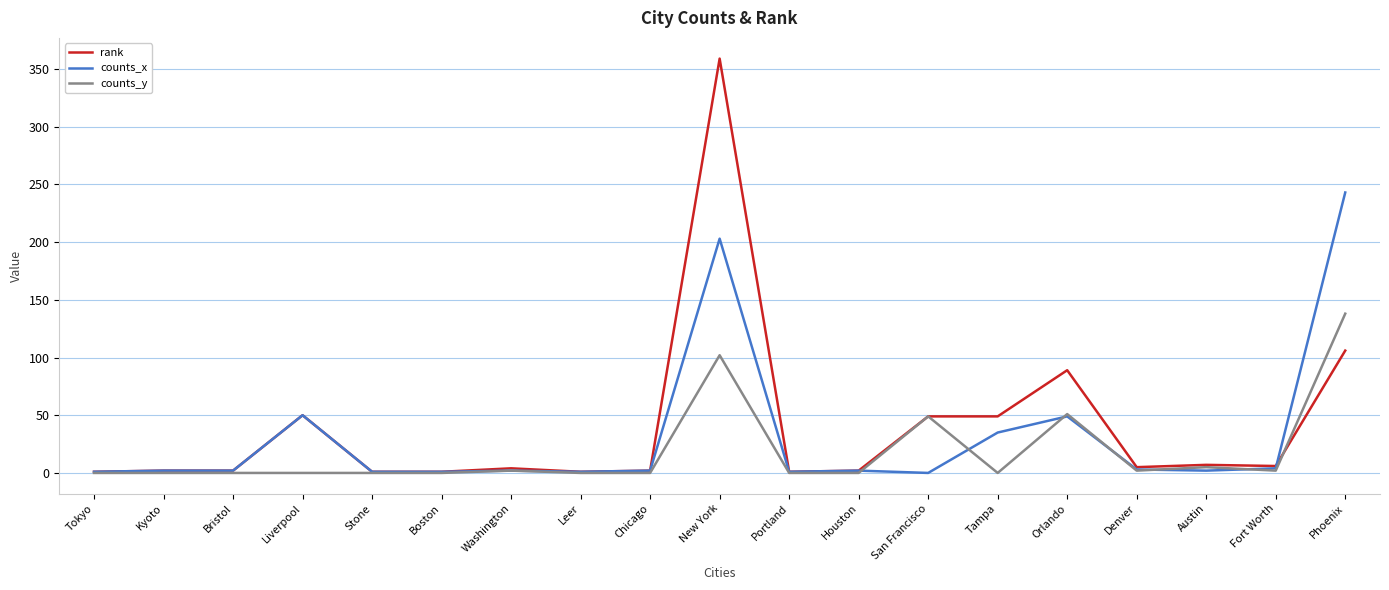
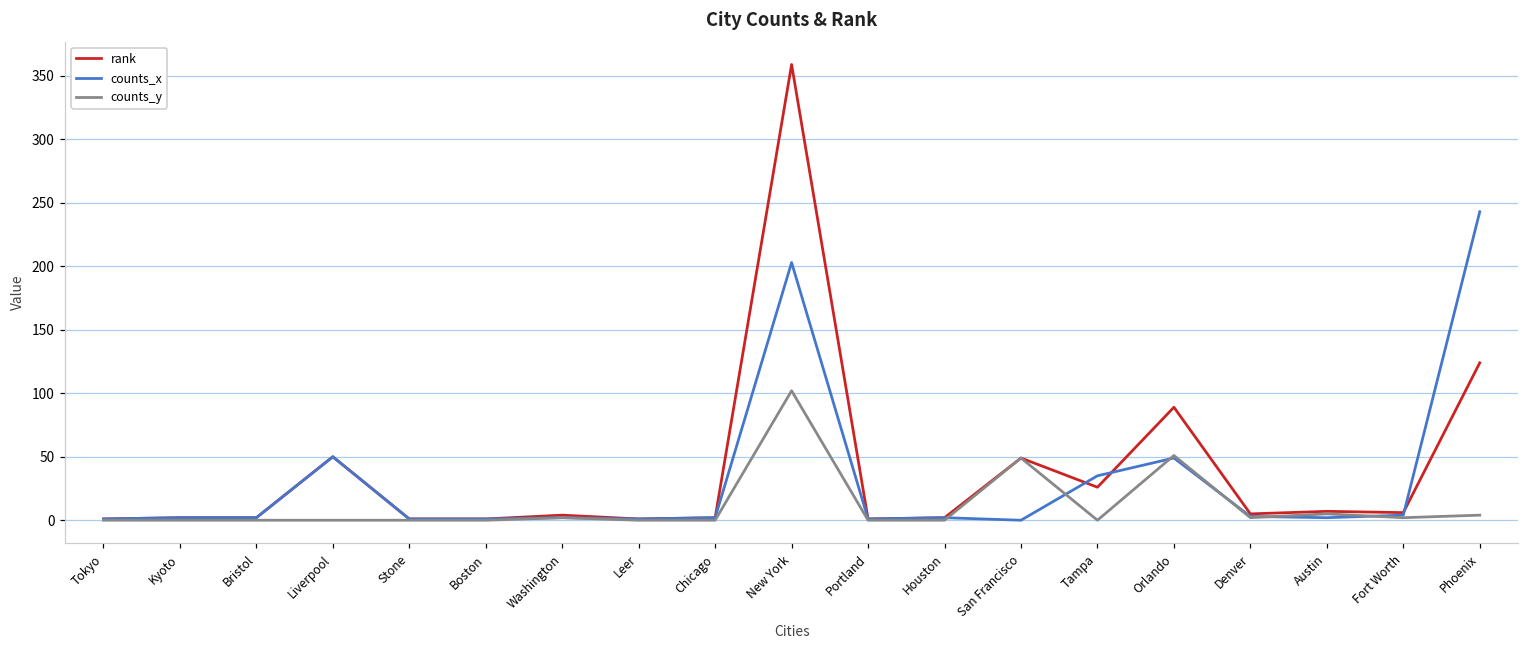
rank, Tampa: 49 -> 26
rank, Phoenix: 106 -> 124
counts_y, Phoenix: 138 -> 4
